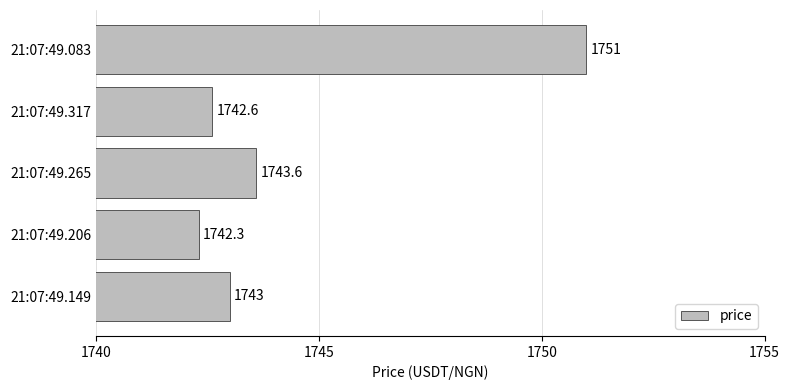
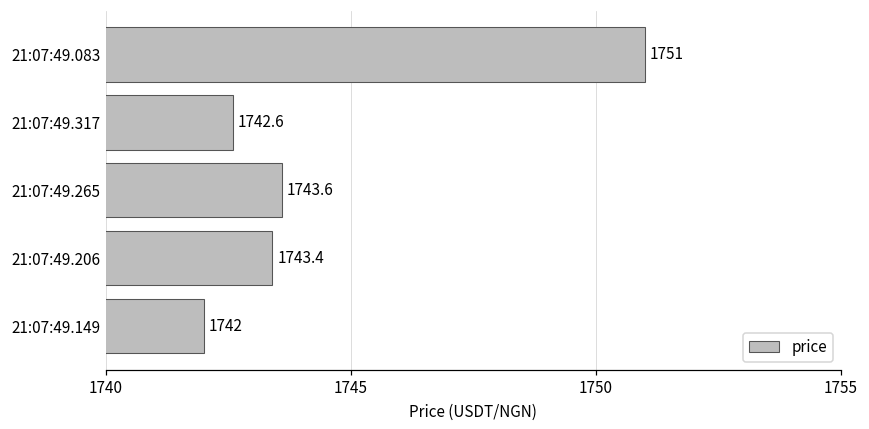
21:07:49.206: 1742.3 -> 1743.4
21:07:49.149: 1743 -> 1742
